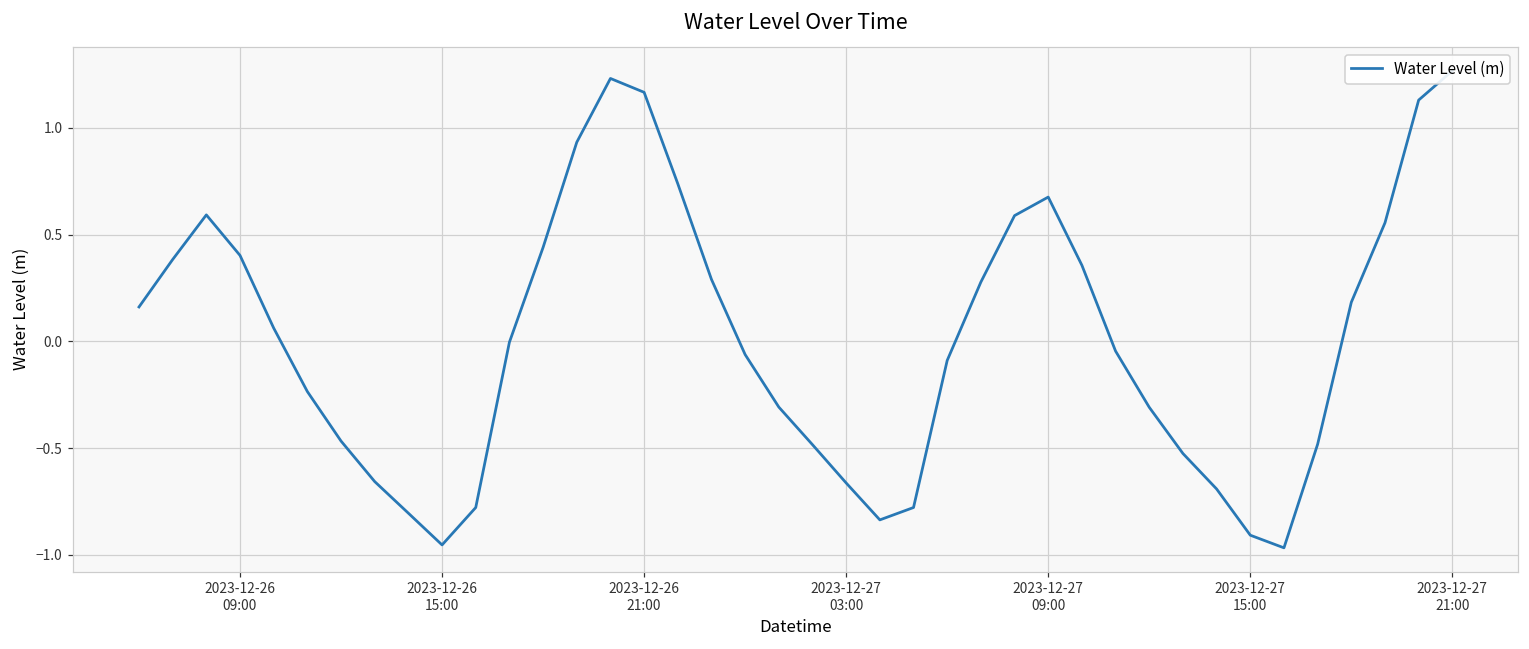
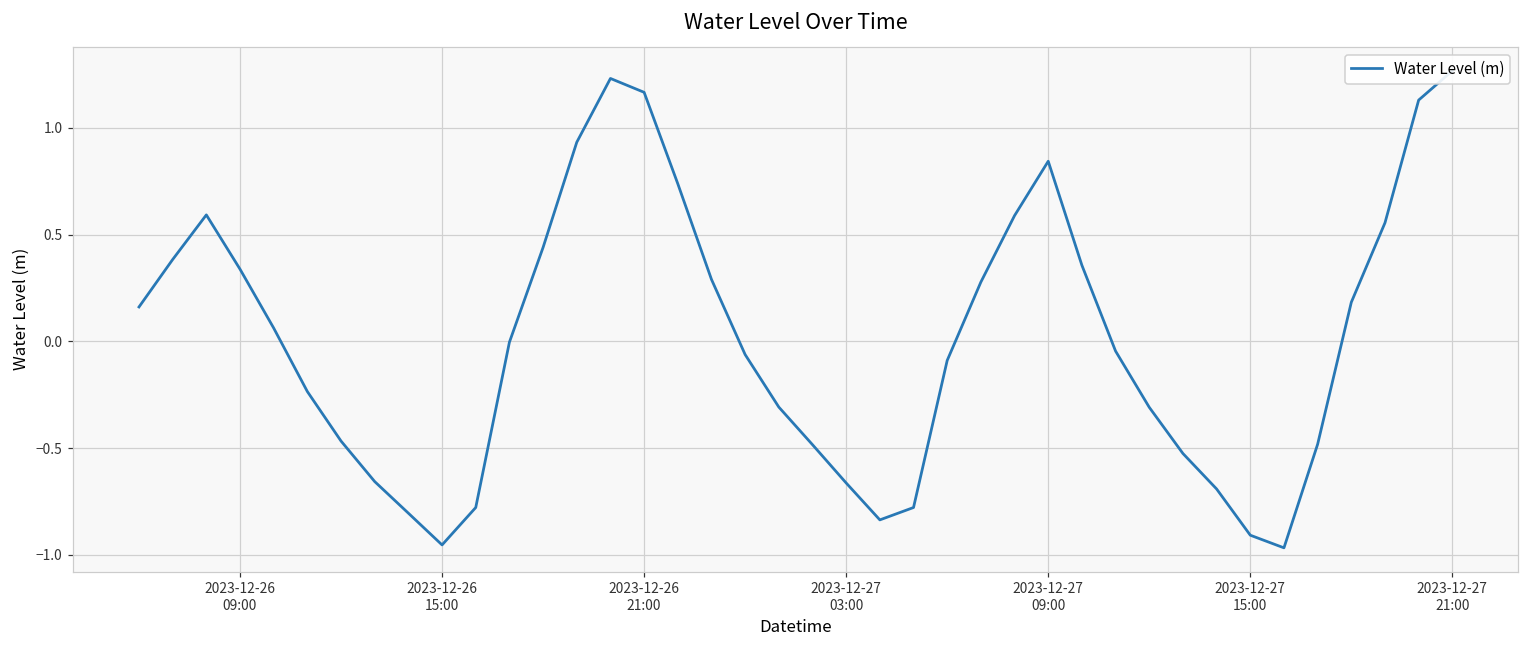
2023-12-26 09:00: 0.40 -> 0.34
2023-12-27 09:00: 0.68 -> 0.84
